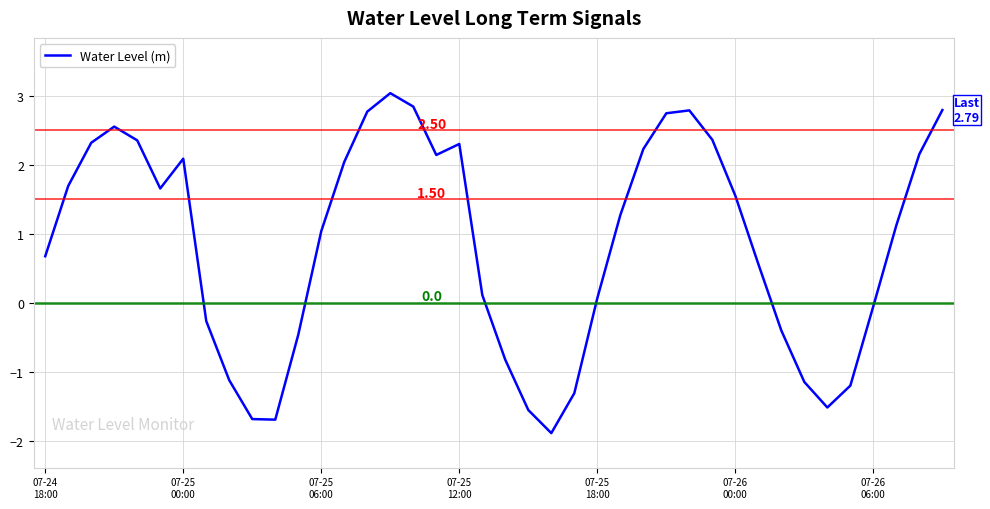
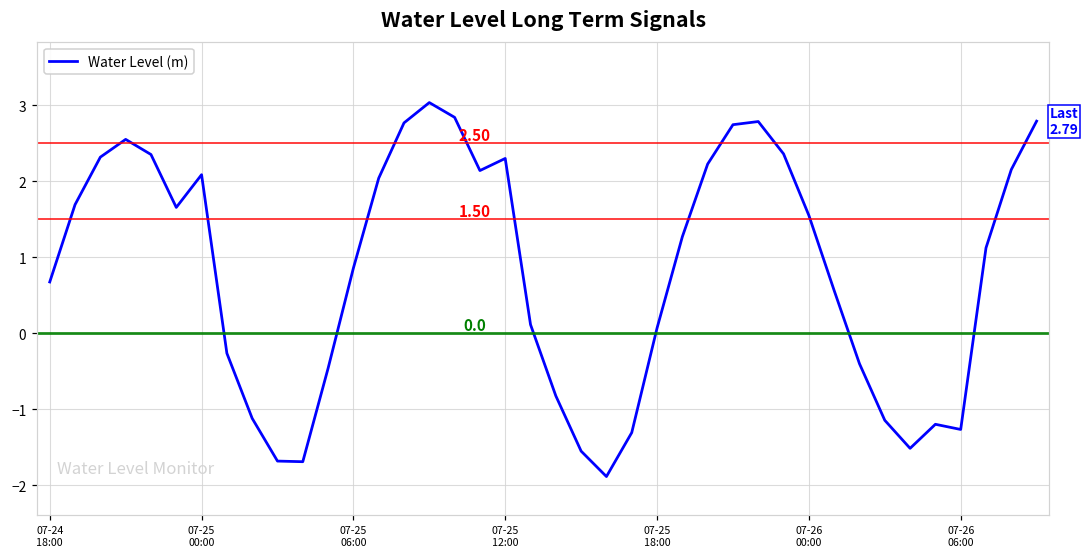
07-25 06:00: 1.0 -> 0.9
07-26 06:00: 0.0 -> -1.3
